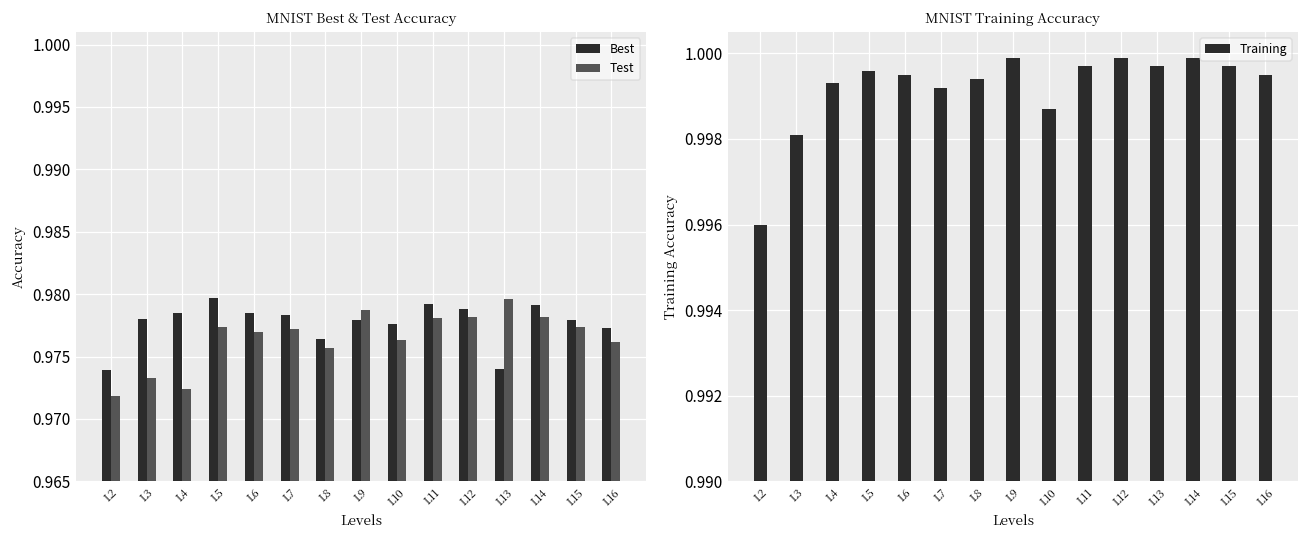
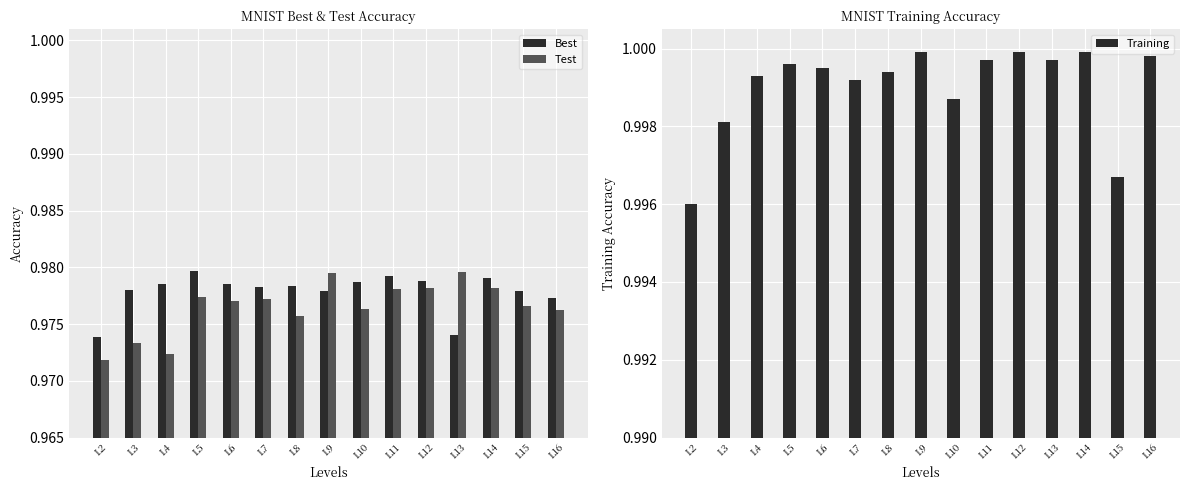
MNIST Best & Test Accuracy, Best, L8: 0.9764 -> 0.9784
MNIST Best & Test Accuracy, Test, L9: 0.9787 -> 0.9795
MNIST Best & Test Accuracy, Best, L10: 0.9776 -> 0.9787
MNIST Best & Test Accuracy, Test, L15: 0.9774 -> 0.9766
MNIST Training Accuracy, L15: 0.9997 -> 0.9967
MNIST Training Accuracy, L16: 0.9995 -> 0.9998
